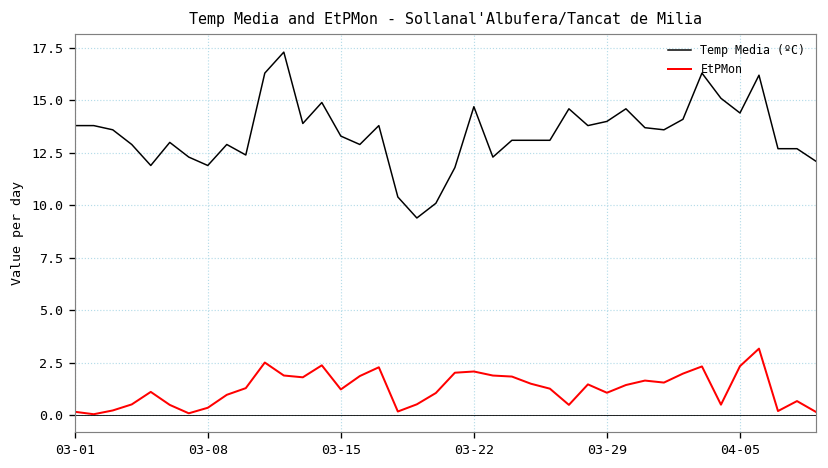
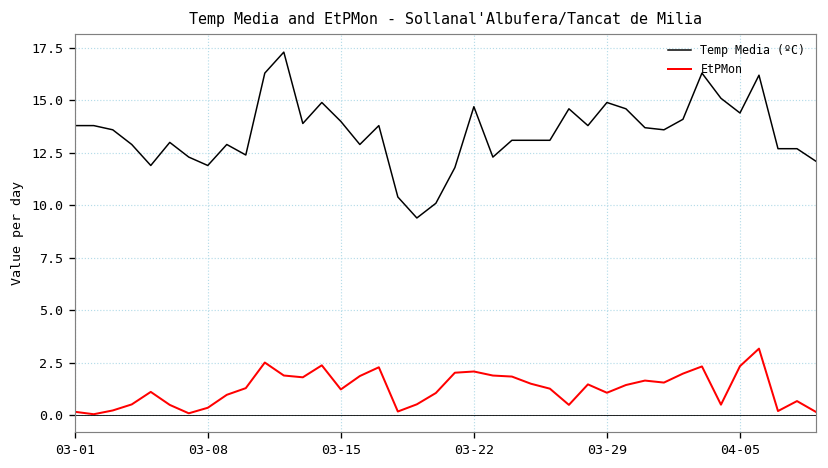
Temp Media (ºC), 03-15: 13.3 -> 14.0
Temp Media (ºC), 03-29: 14.0 -> 14.9
